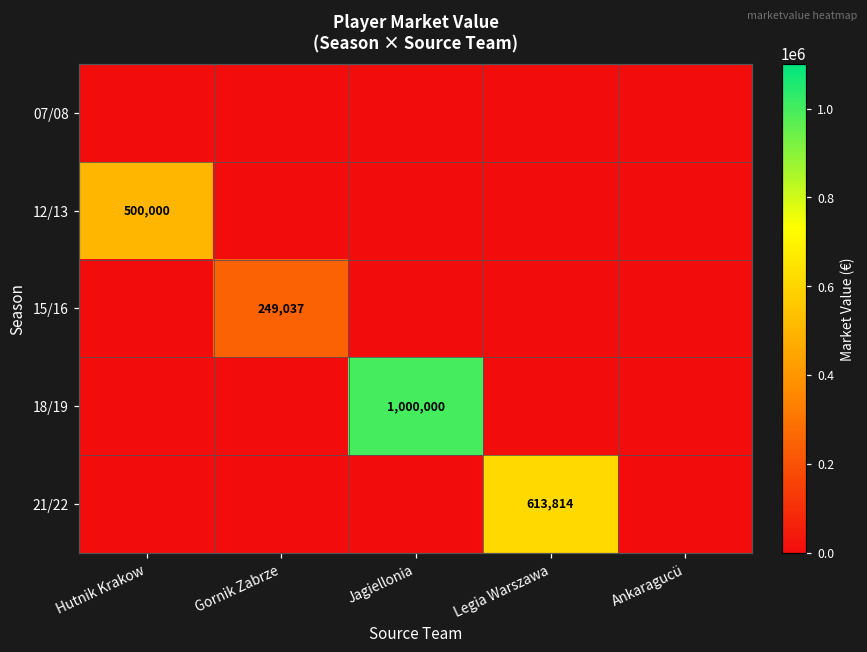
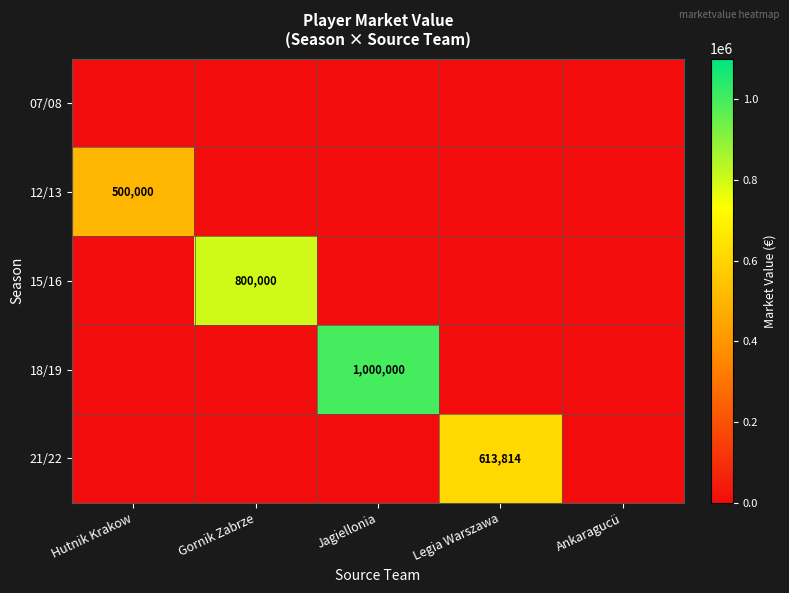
15/16, Gornik Zabrze: 249,037 -> 800,000
